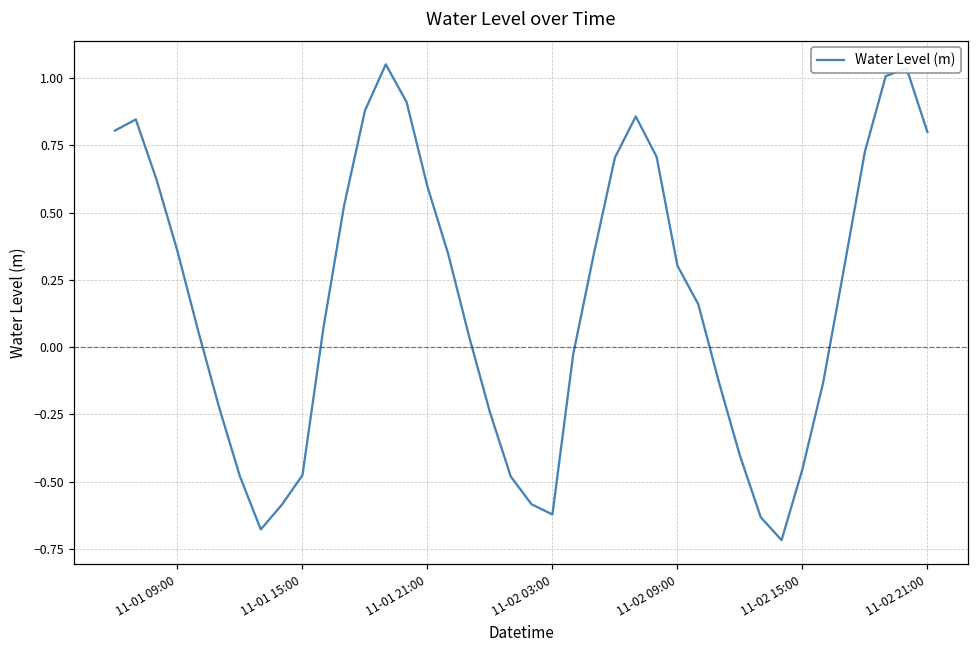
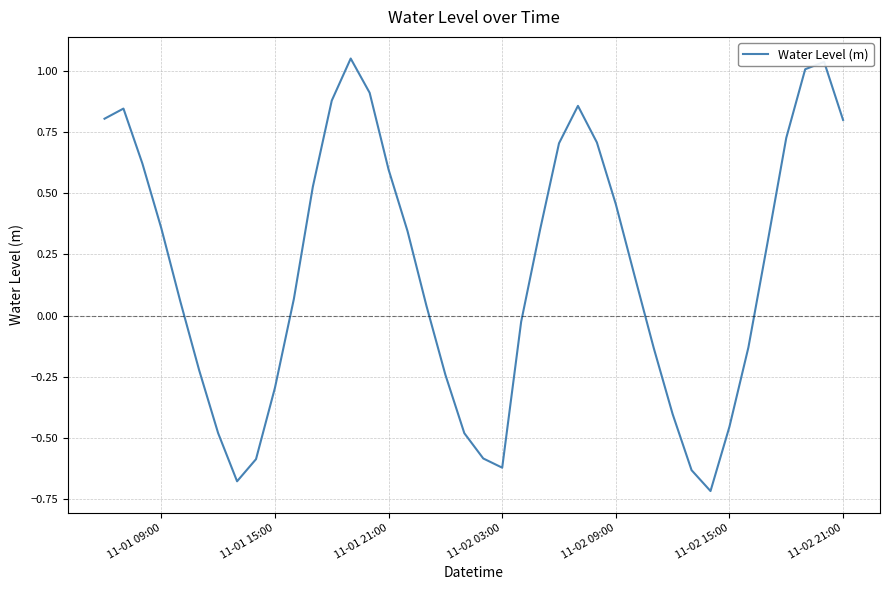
11-01 15:00: -0.48 -> -0.29
11-02 09:00: 0.30 -> 0.46
